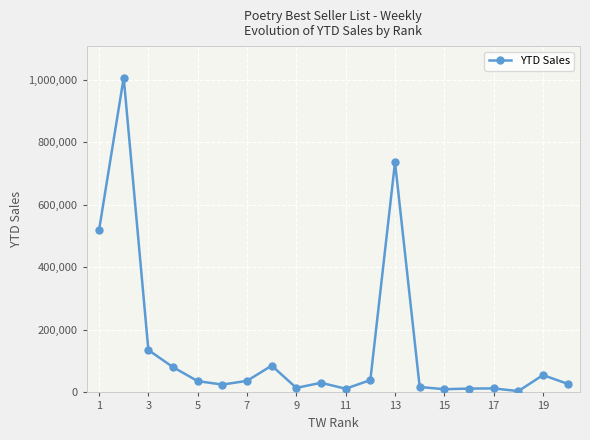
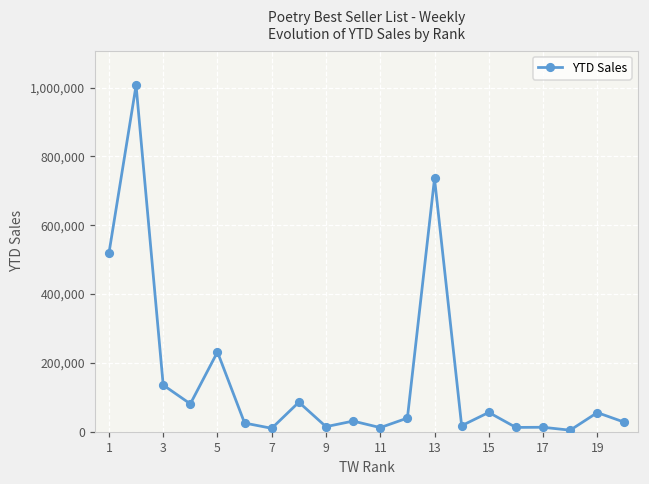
5: 40,000 -> 230,000
7: 40,000 -> 10,000
15: 10,000 -> 60,000
